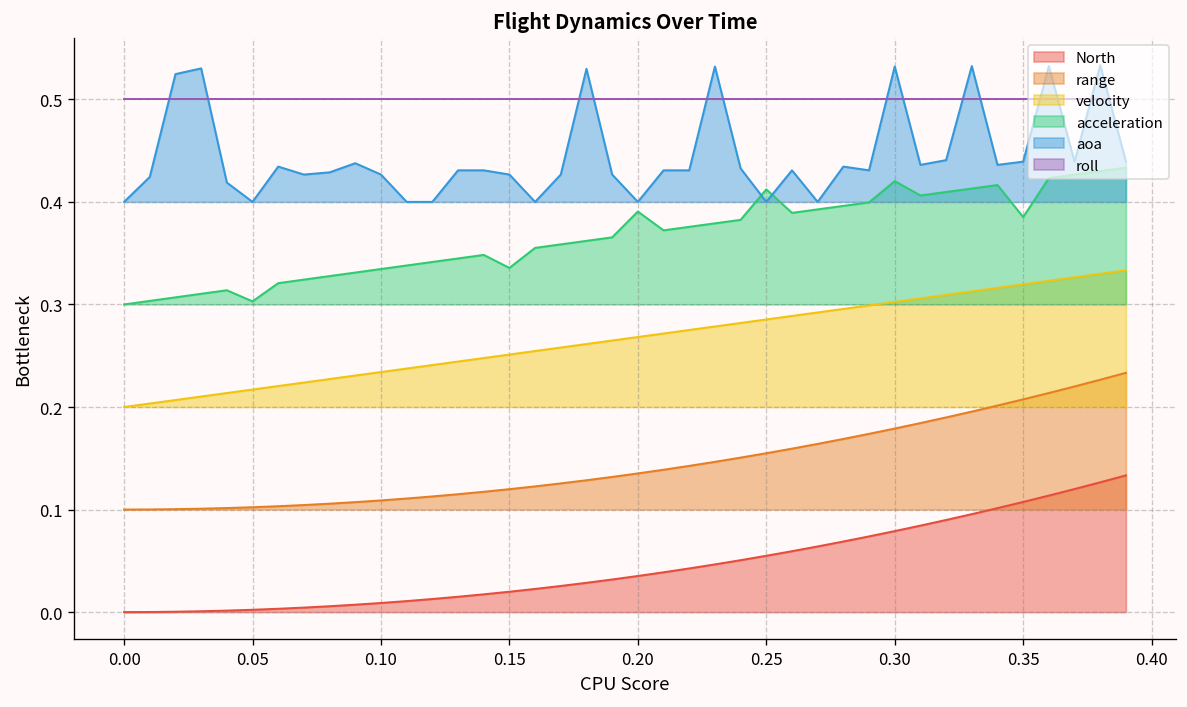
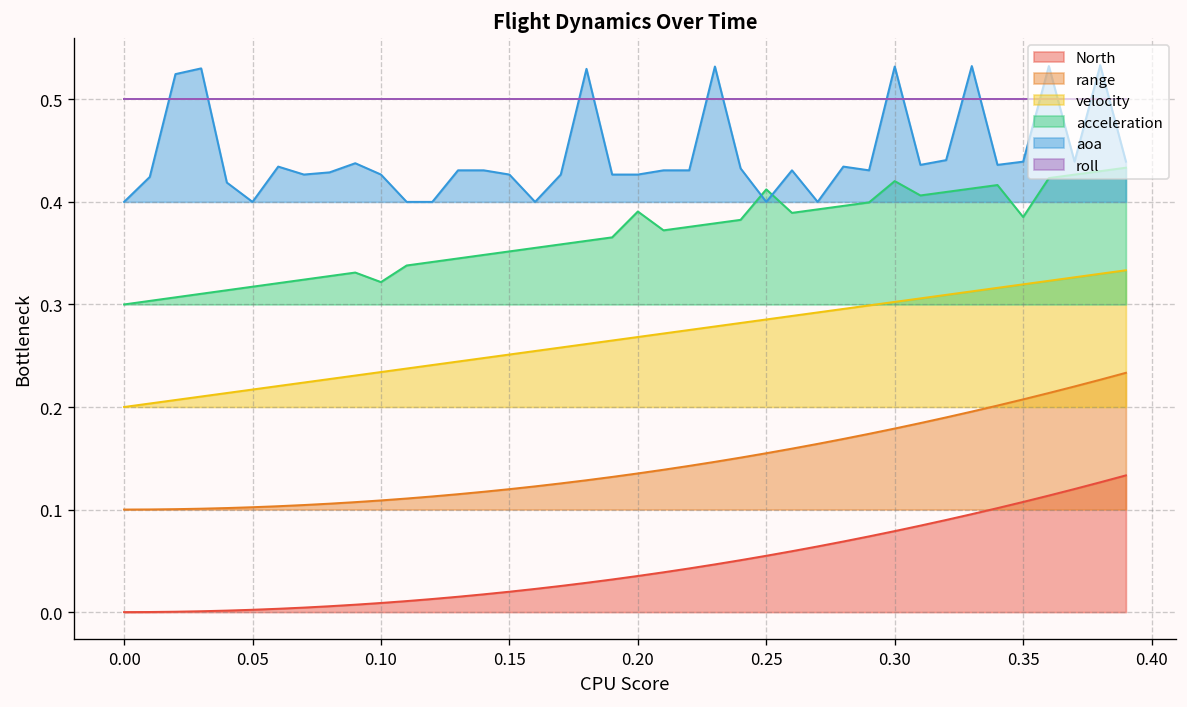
acceleration, 0.05: 0.30 -> 0.32
acceleration, 0.10: 0.33 -> 0.32
acceleration, 0.15: 0.34 -> 0.35
aoa, 0.20: 0.40 -> 0.43
